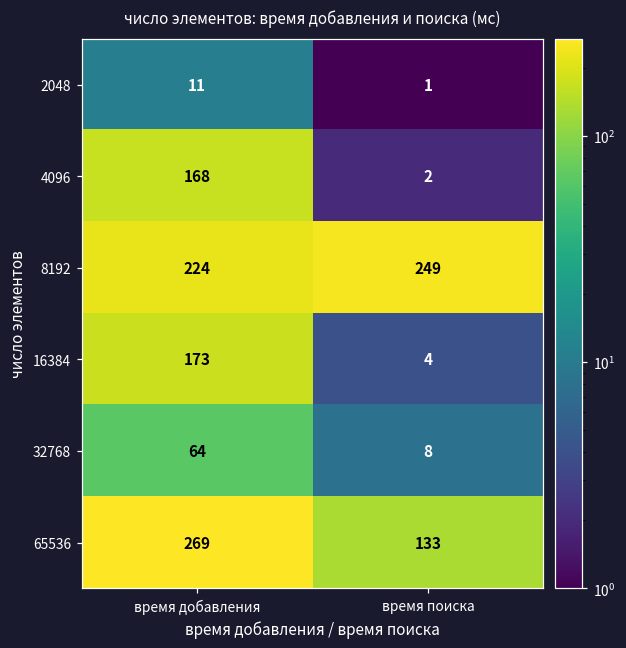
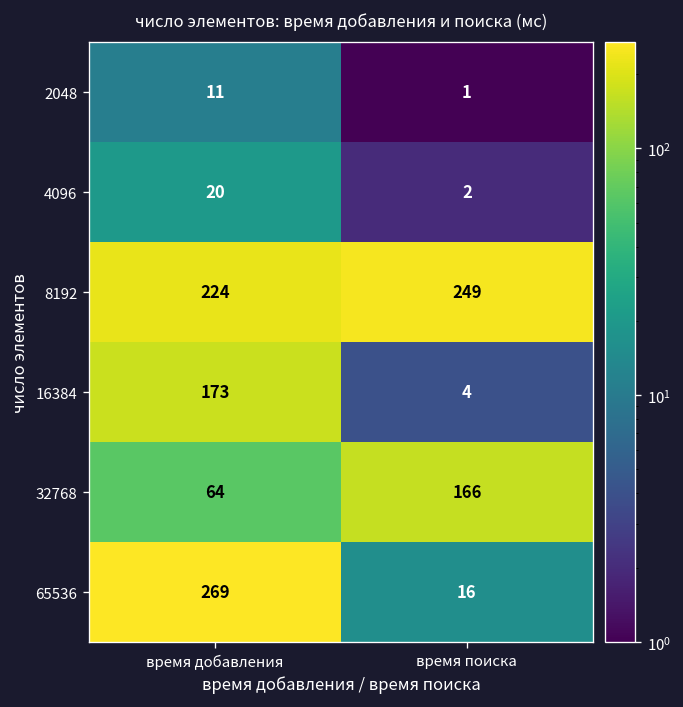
4096, время добавления: 168 -> 20
32768, время поиска: 8 -> 166
65536, время поиска: 133 -> 16
